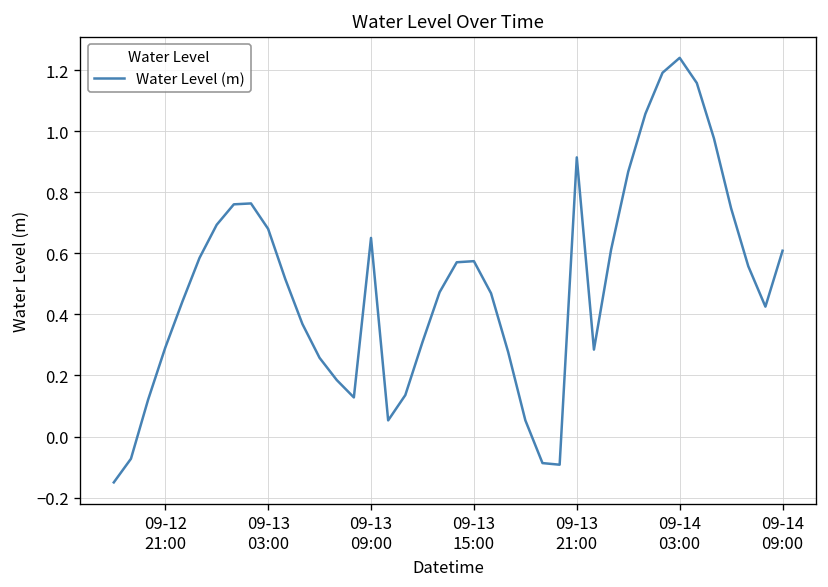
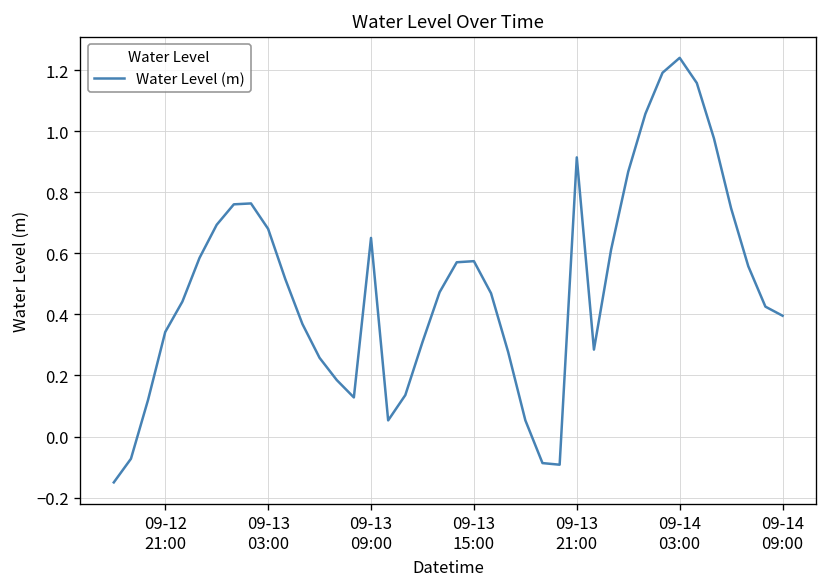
09-12 21:00: 0.29 -> 0.34
09-14 09:00: 0.61 -> 0.40
